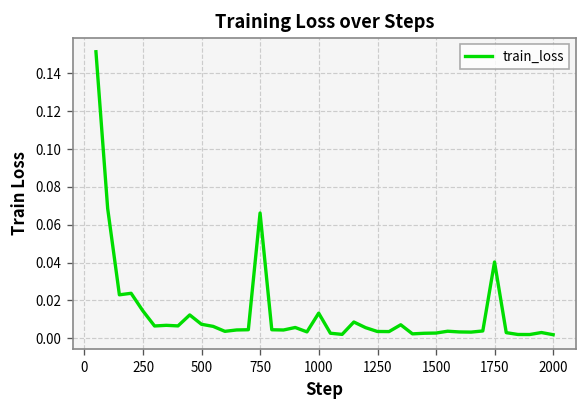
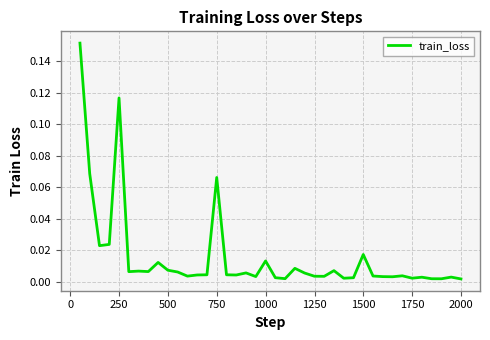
250: 0.015 -> 0.117
1500: 0.003 -> 0.017
1750: 0.040 -> 0.002
